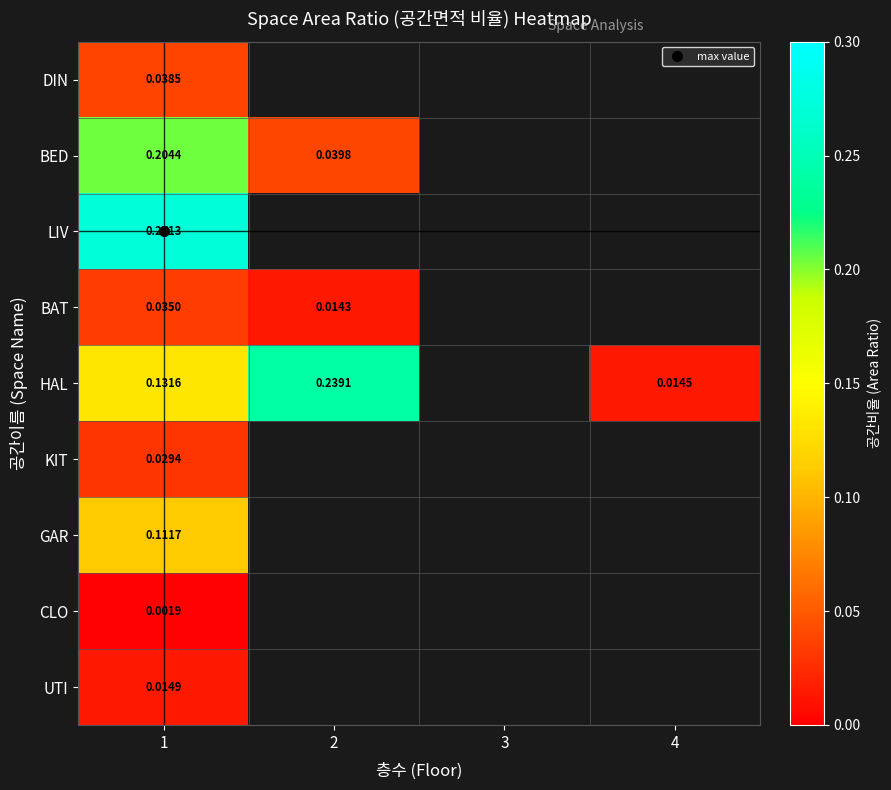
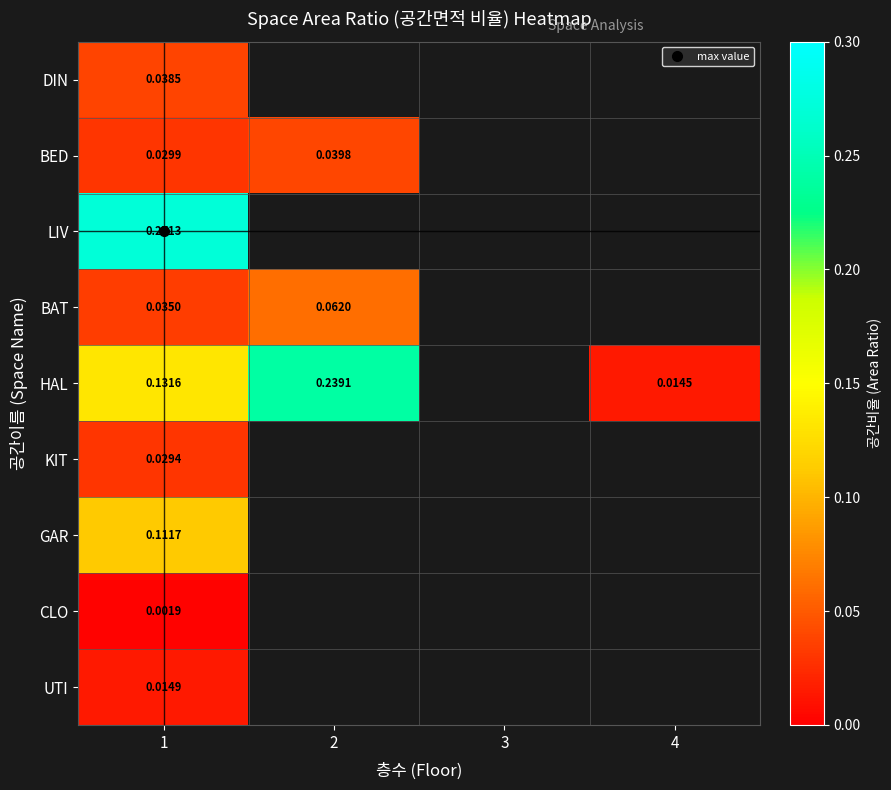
BED, 1: 0.2044 -> 0.0299
BAT, 2: 0.0143 -> 0.0620
